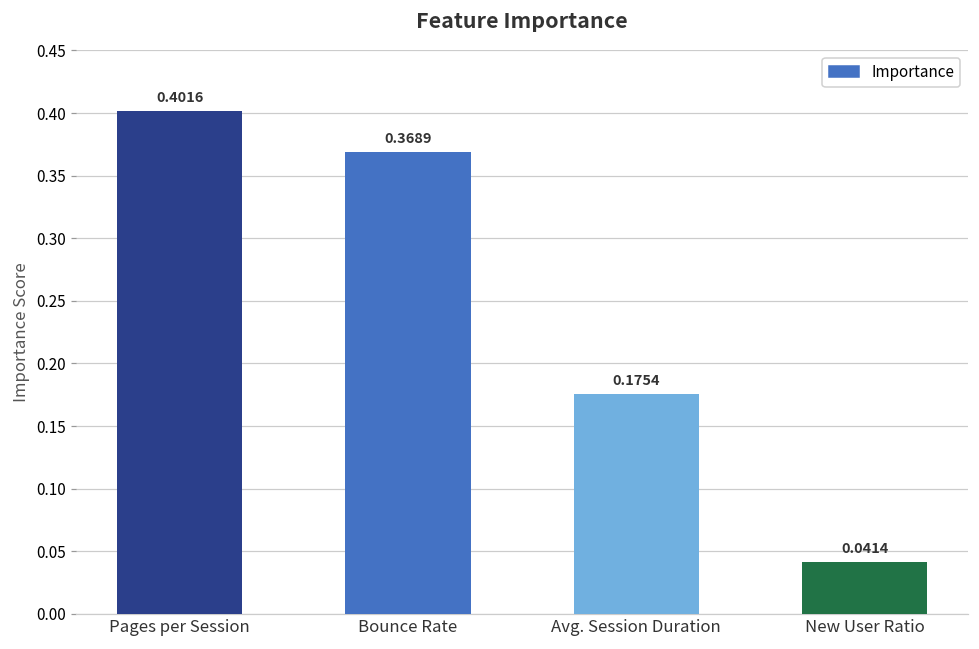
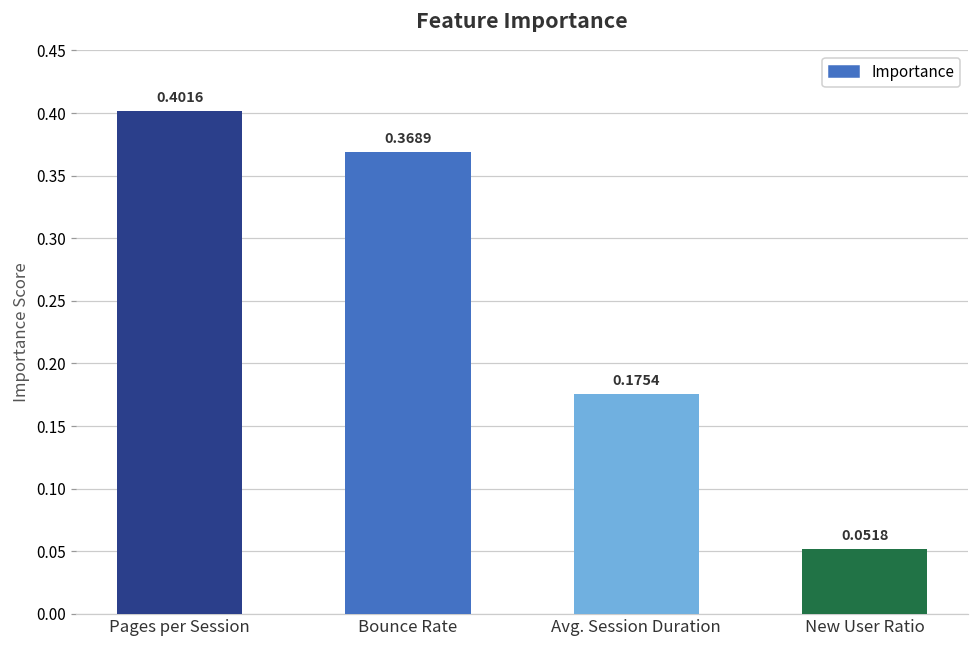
New User Ratio: 0.0414 -> 0.0518
